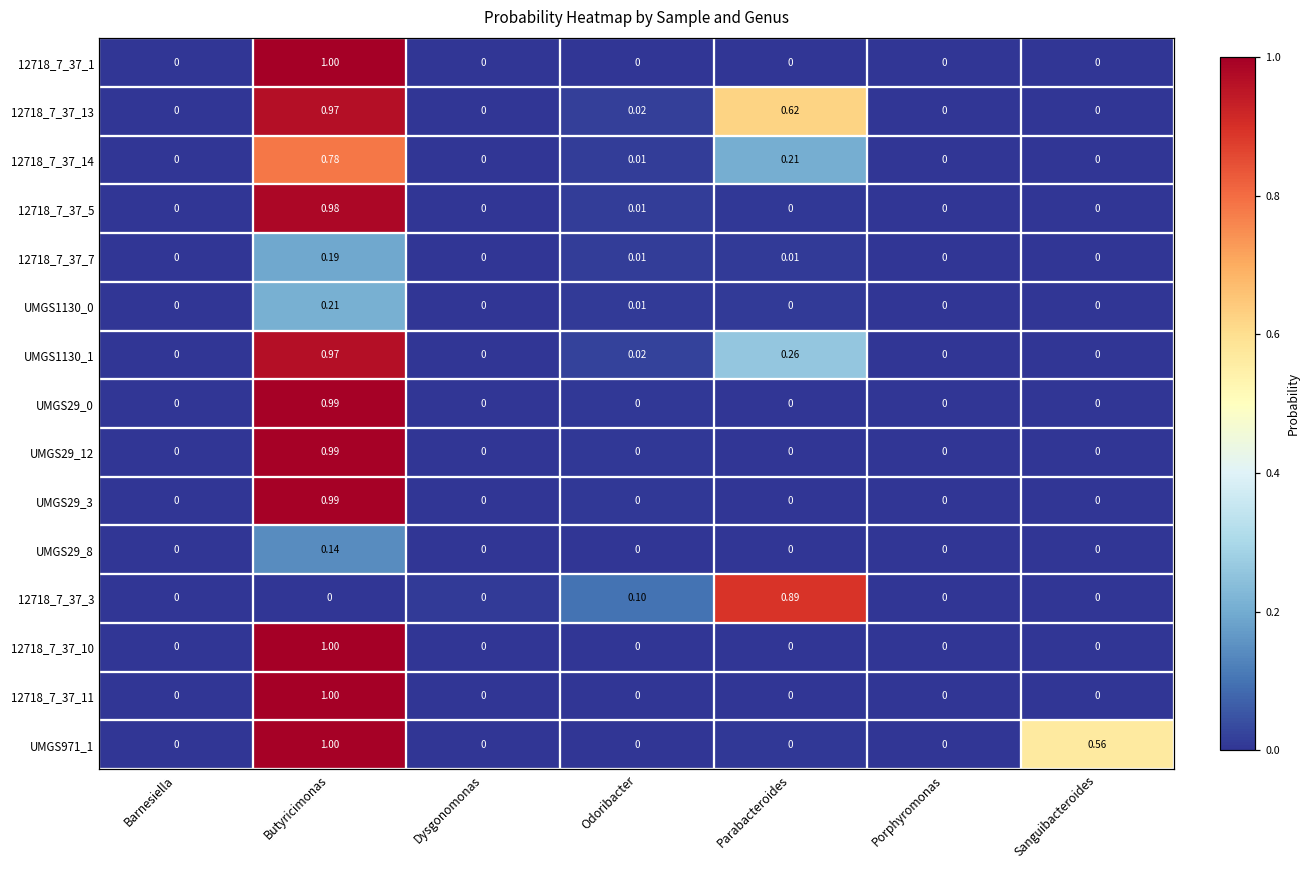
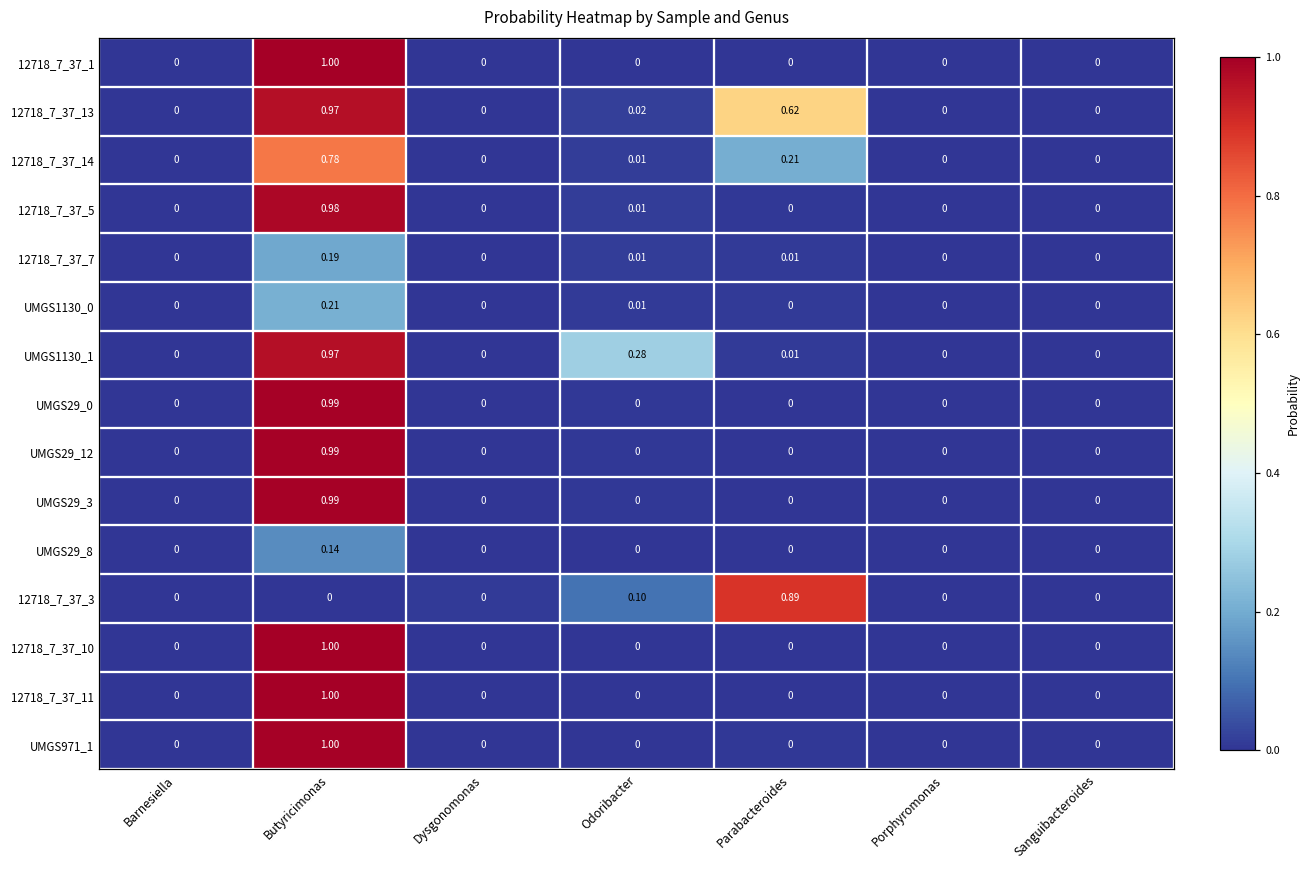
UMGS1130_1, Odoribacter: 0.02 -> 0.28
UMGS1130_1, Parabacteroides: 0.26 -> 0.01
UMGS971_1, Sanguibacteroides: 0.56 -> 0
